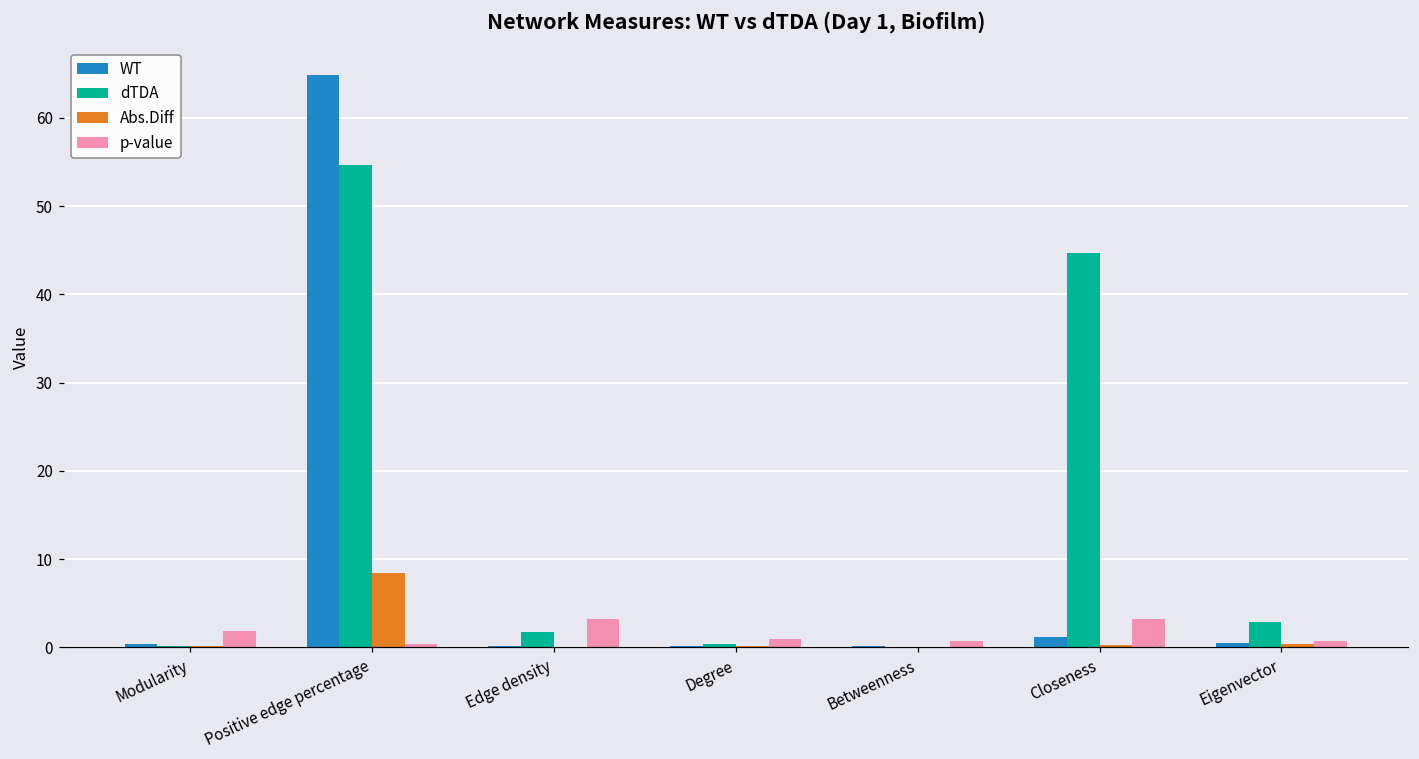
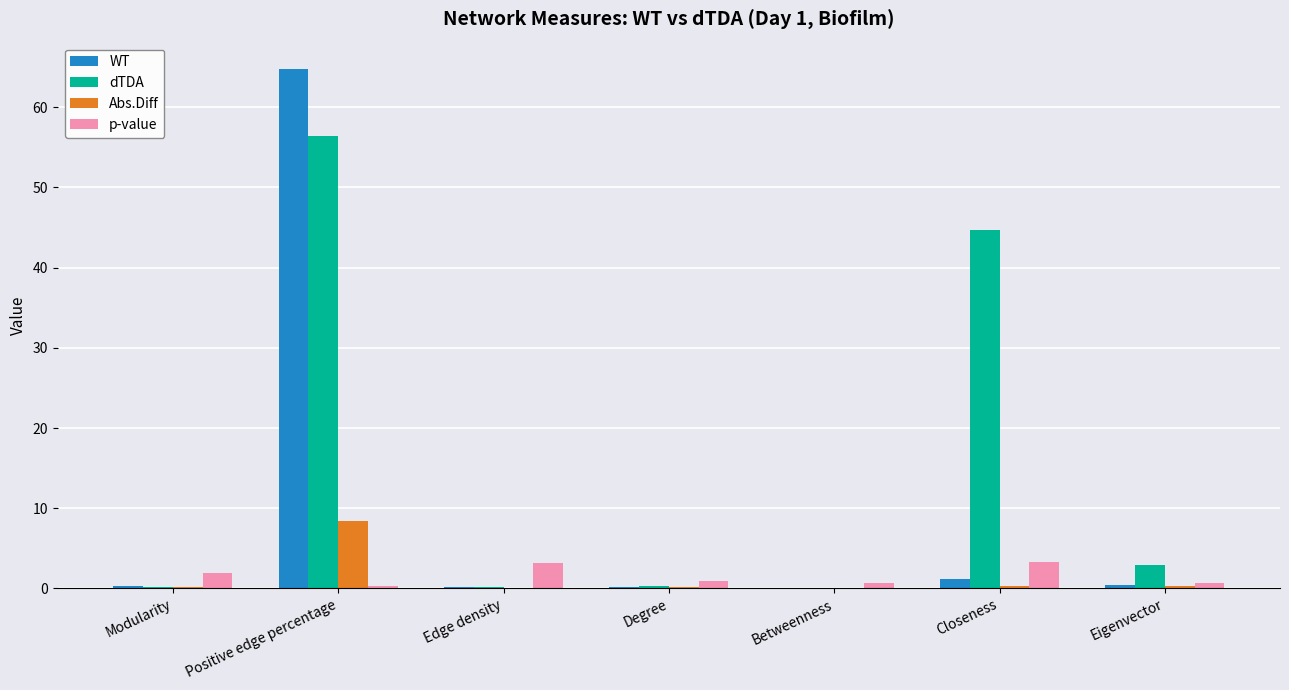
dTDA, Positive edge percentage: 55 -> 56
dTDA, Edge density: 2 -> 0
